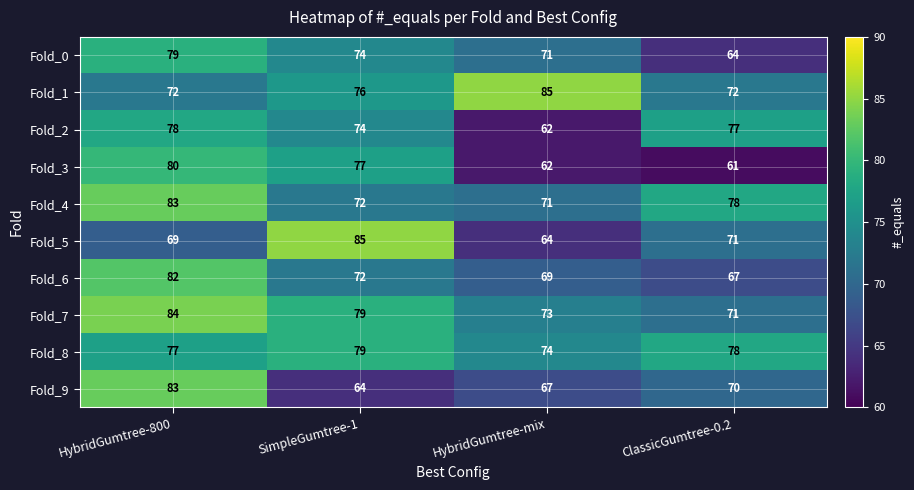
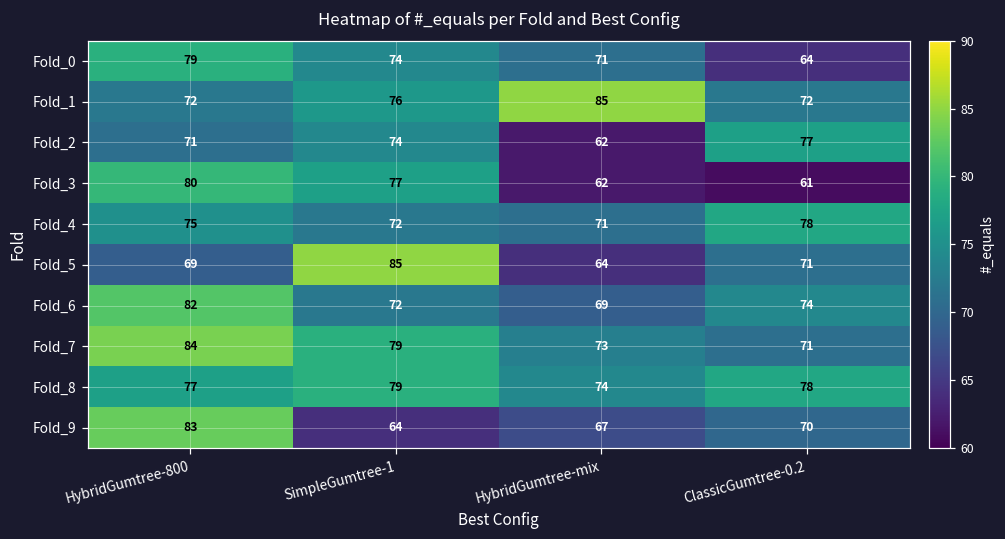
Fold_2, HybridGumtree-800: 78 -> 71
Fold_4, HybridGumtree-800: 83 -> 75
Fold_6, ClassicGumtree-0.2: 67 -> 74
